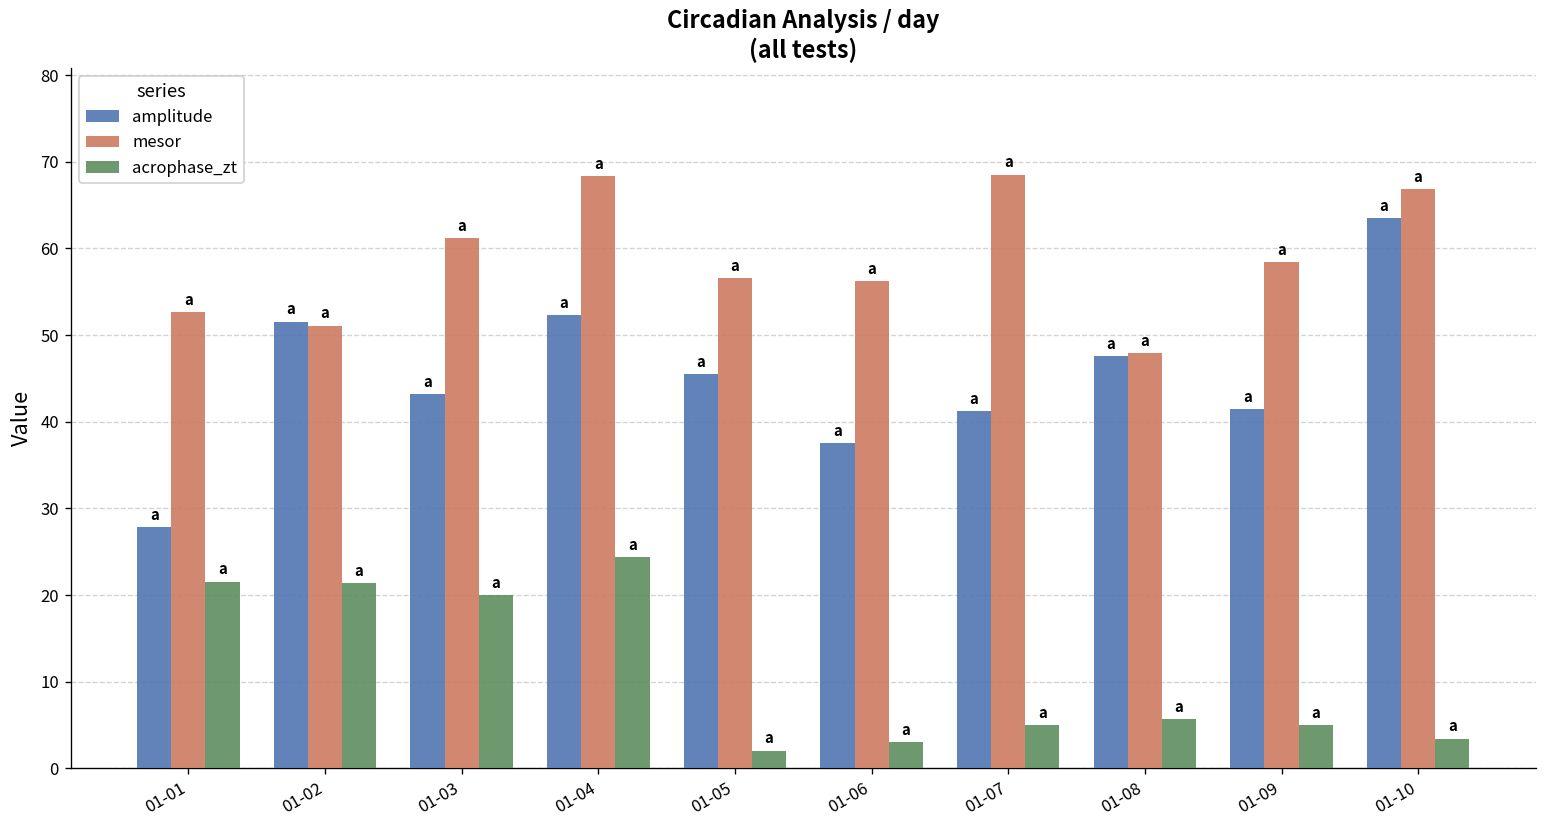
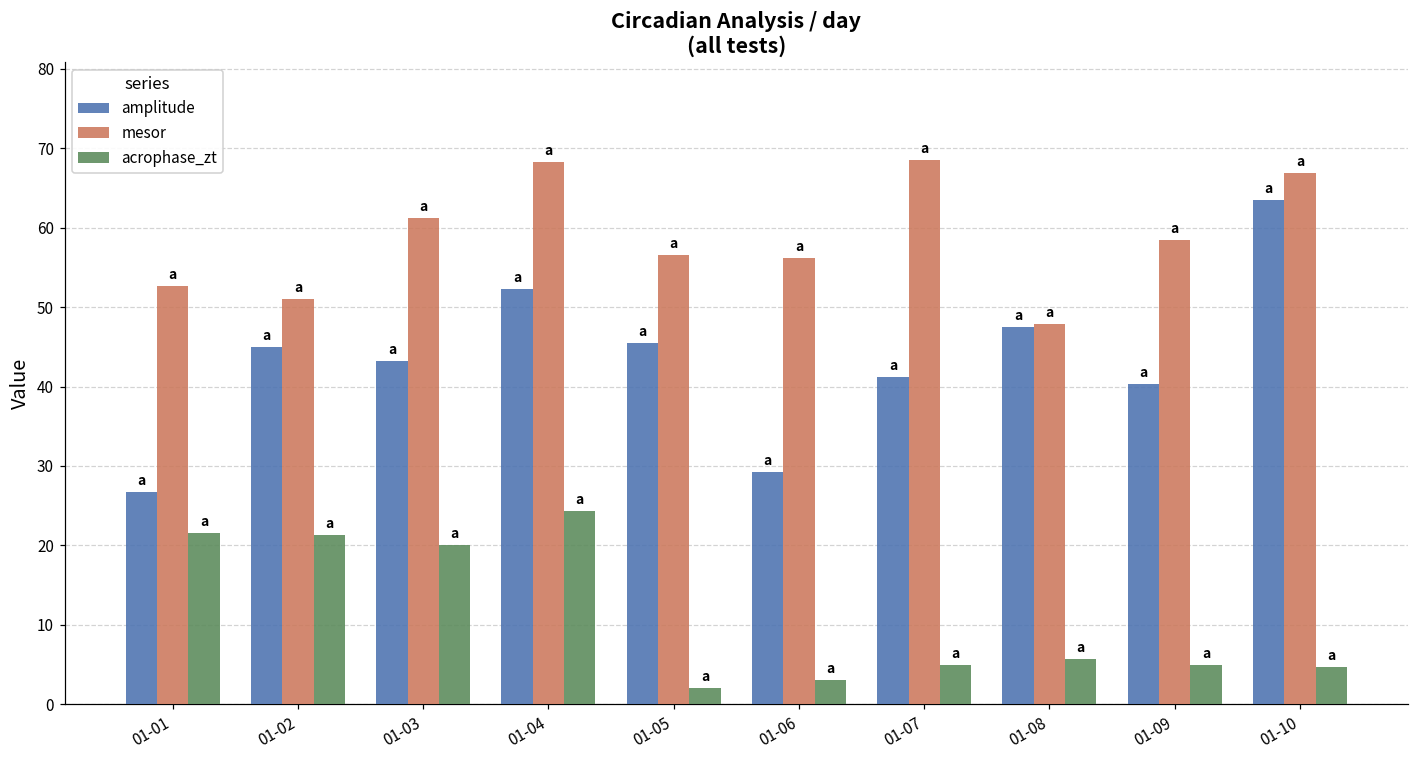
amplitude, 01-01: 28 -> 27
amplitude, 01-02: 52 -> 45
amplitude, 01-06: 38 -> 29
amplitude, 01-09: 41 -> 40
acrophase_zt, 01-10: 3 -> 5
